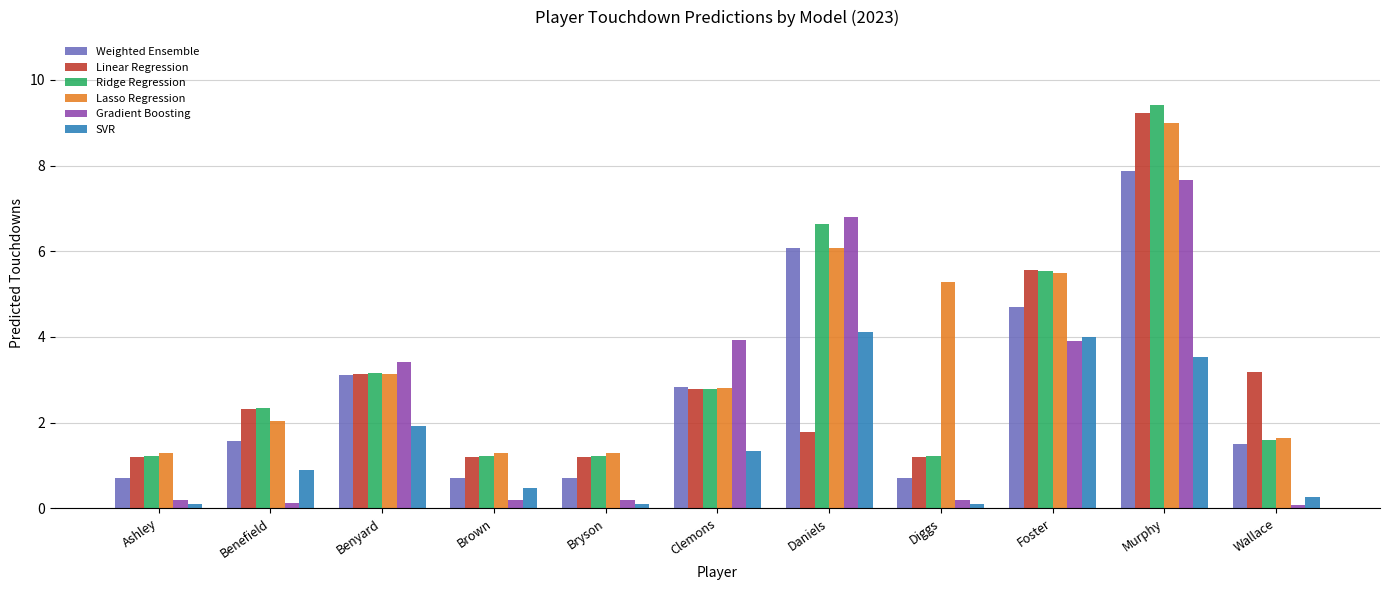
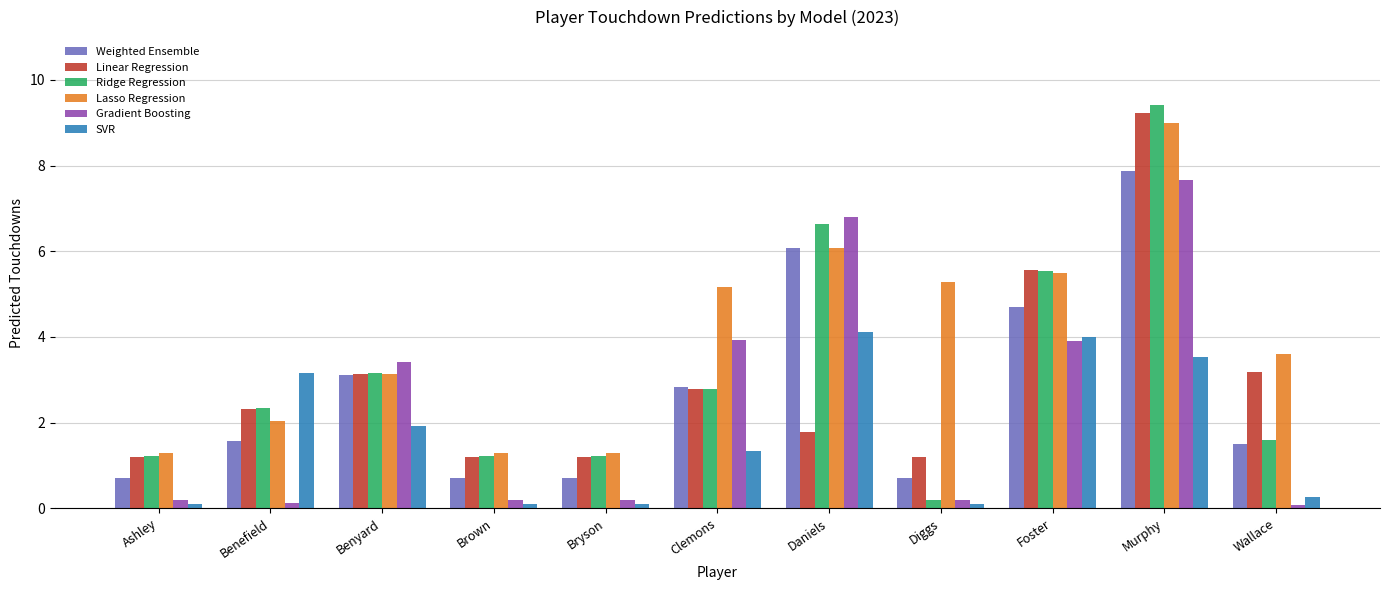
SVR, Benefield: 0.9 -> 3.2
SVR, Brown: 0.5 -> 0.1
Lasso Regression, Clemons: 2.8 -> 5.2
Ridge Regression, Diggs: 1.2 -> 0.2
Lasso Regression, Wallace: 1.6 -> 3.6
